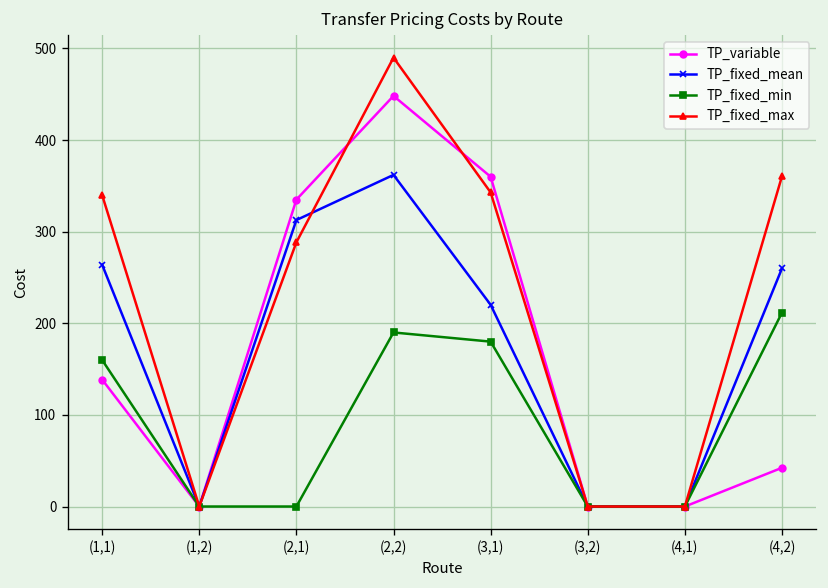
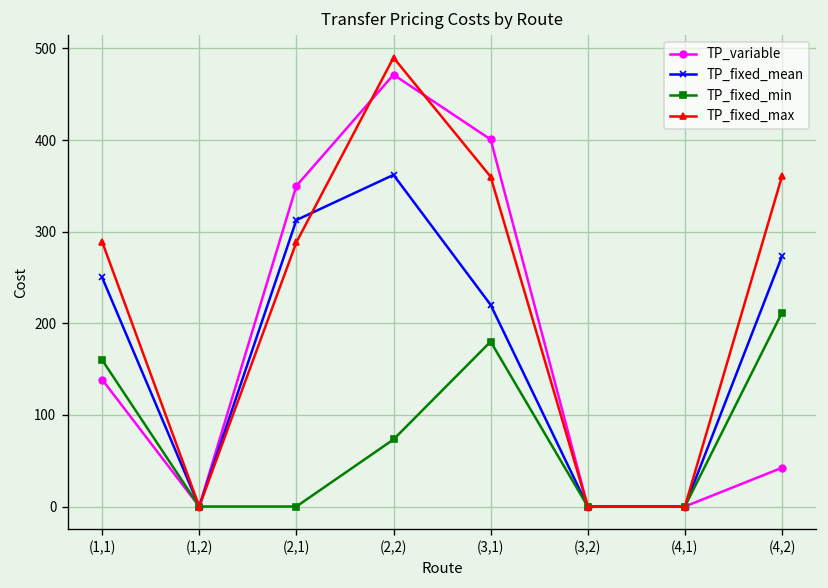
TP_fixed_mean, (1,1): 260 -> 250
TP_fixed_max, (1,1): 340 -> 290
TP_variable, (2,1): 340 -> 350
TP_variable, (2,2): 450 -> 470
TP_fixed_min, (2,2): 190 -> 70
TP_variable, (3,1): 360 -> 400
TP_fixed_max, (3,1): 340 -> 360
TP_fixed_mean, (4,2): 260 -> 270
